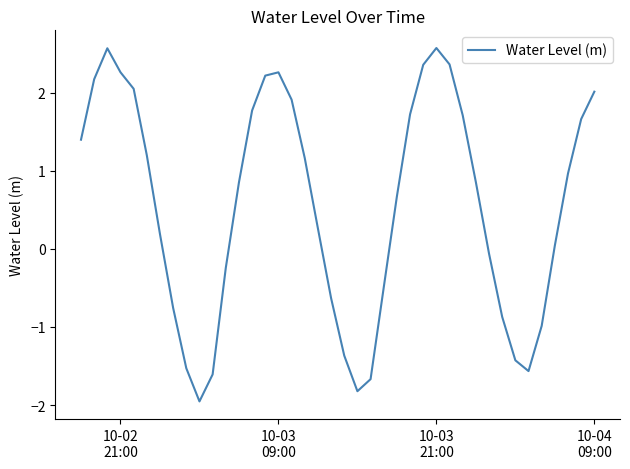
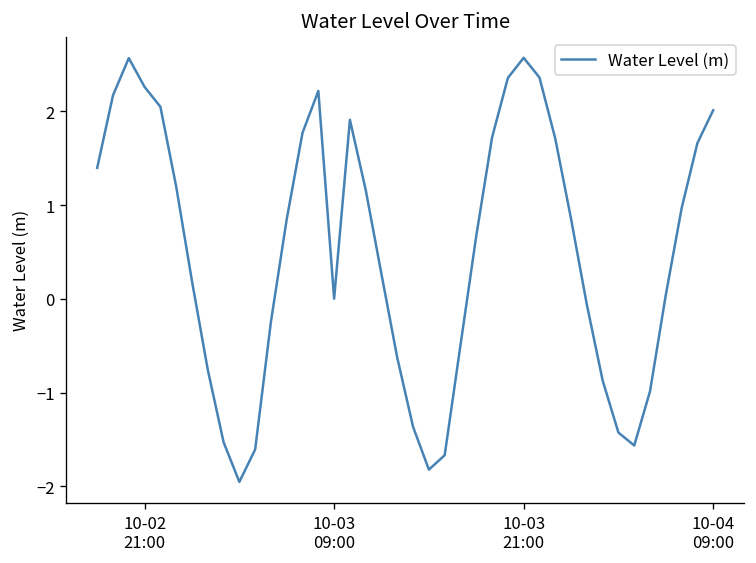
10-03 09:00: 2.3 -> 0.0
